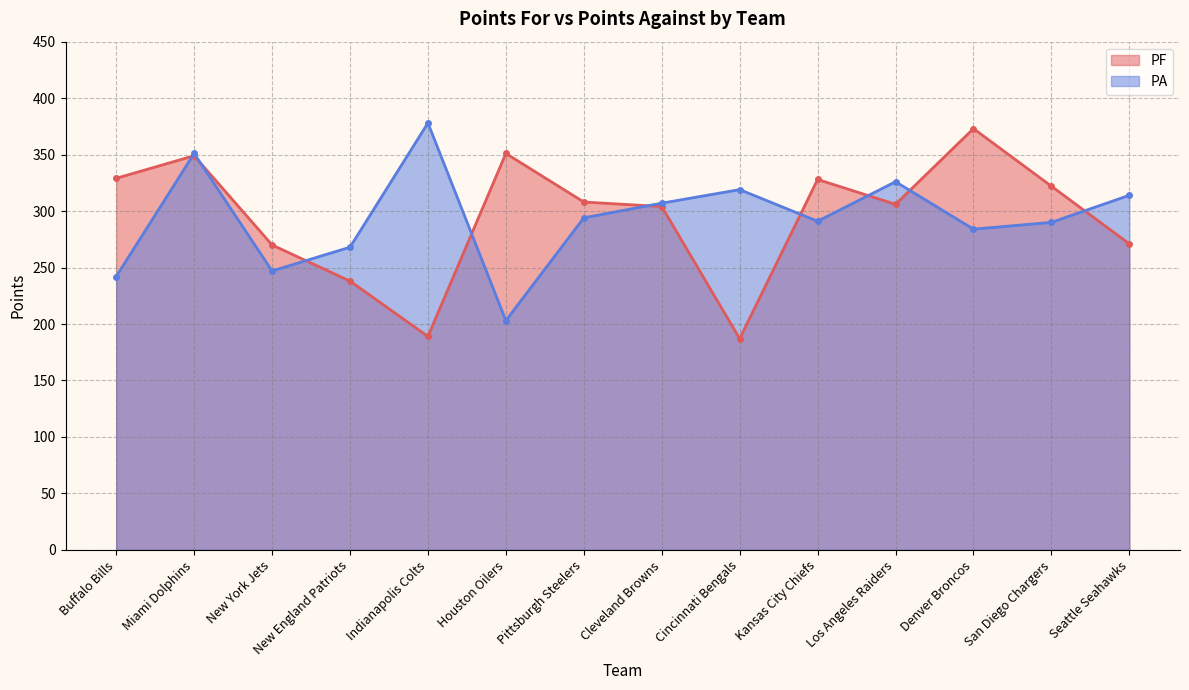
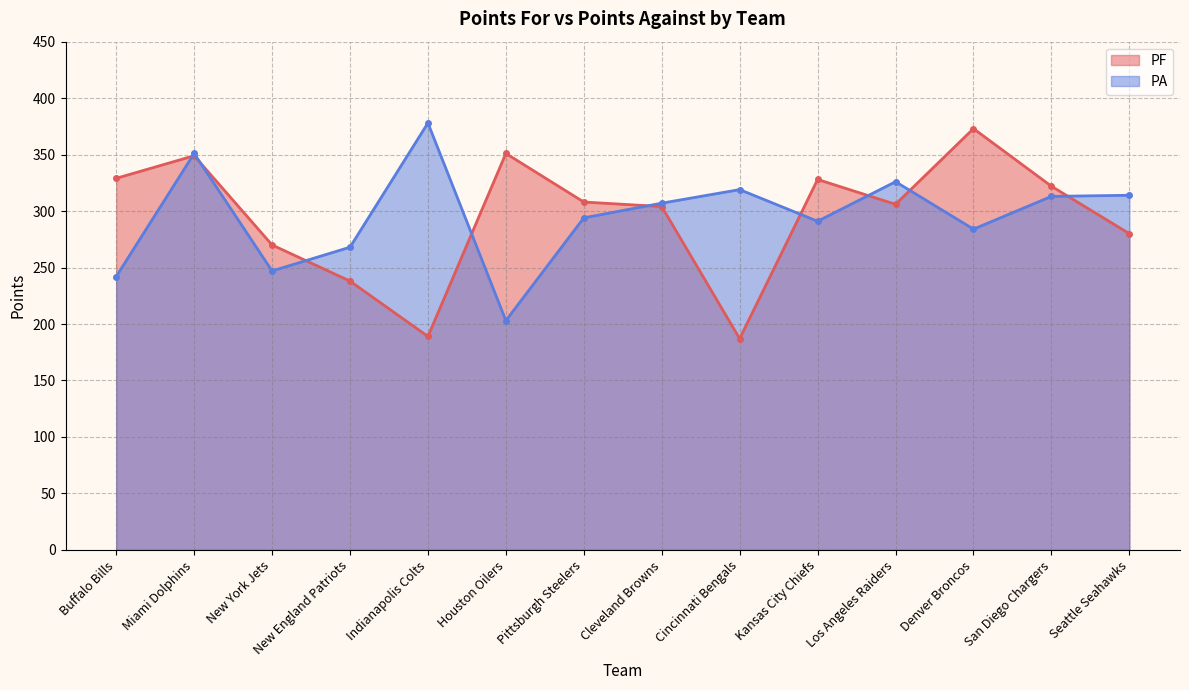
PA, San Diego Chargers: 290 -> 313
PF, Seattle Seahawks: 271 -> 280
